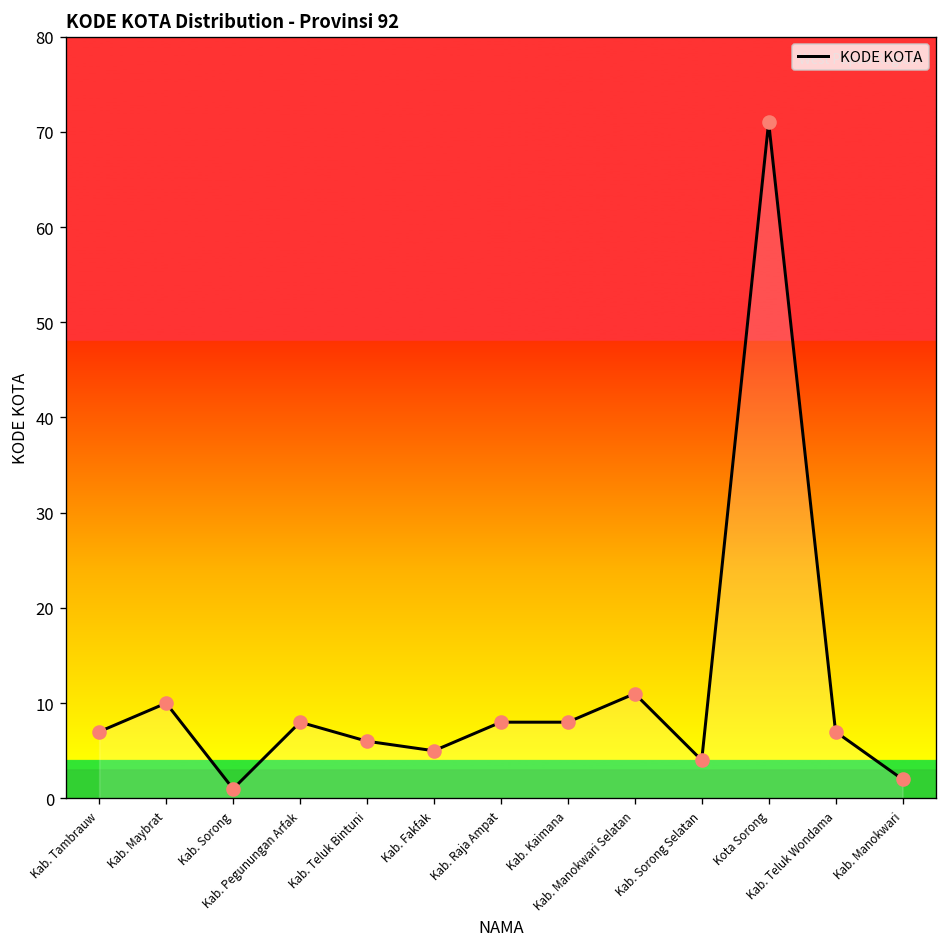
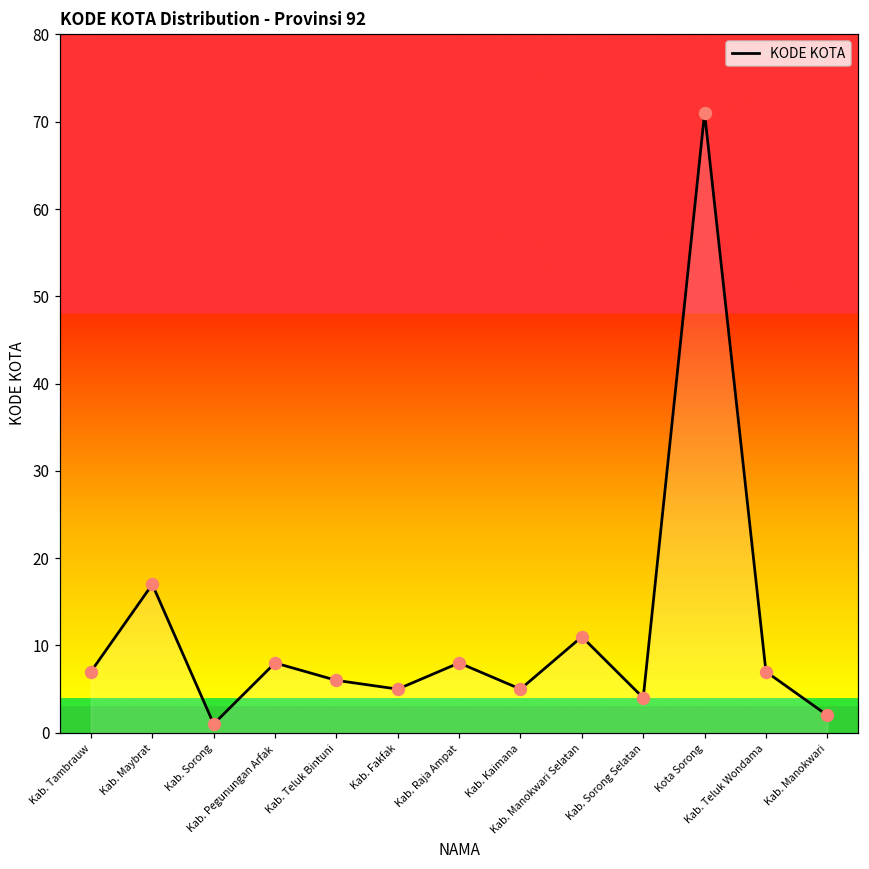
Kab. Maybrat: 10 -> 17
Kab. Kaimana: 8 -> 5
